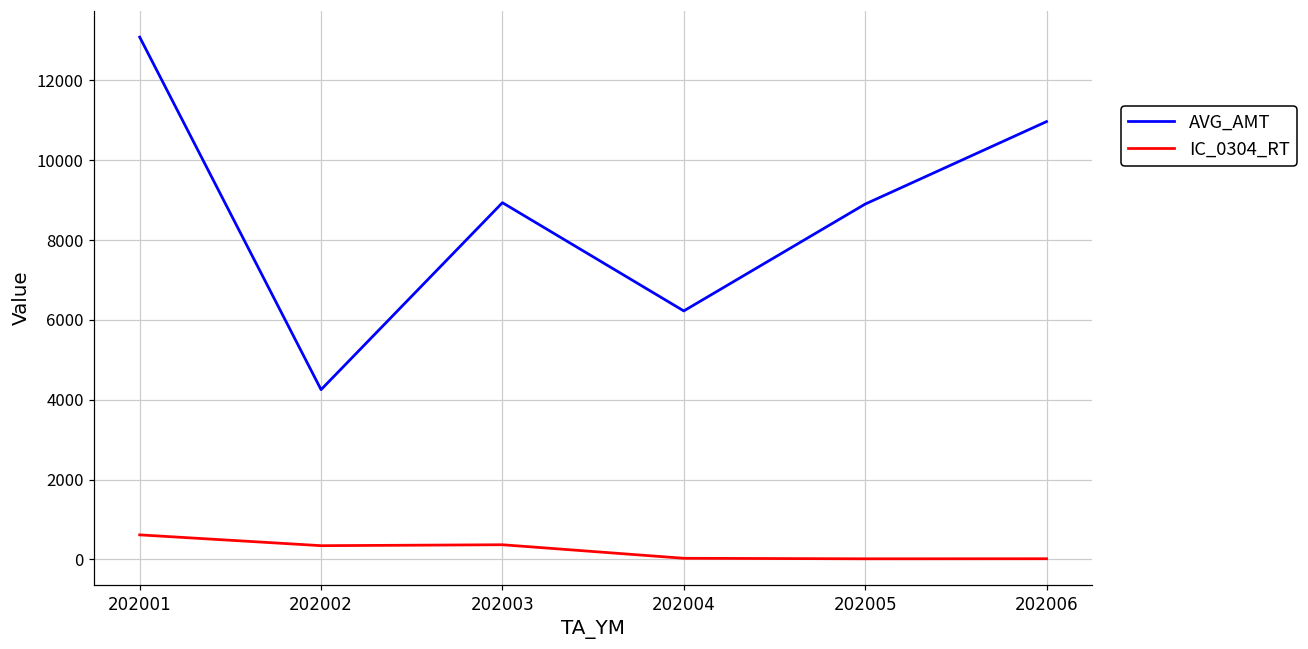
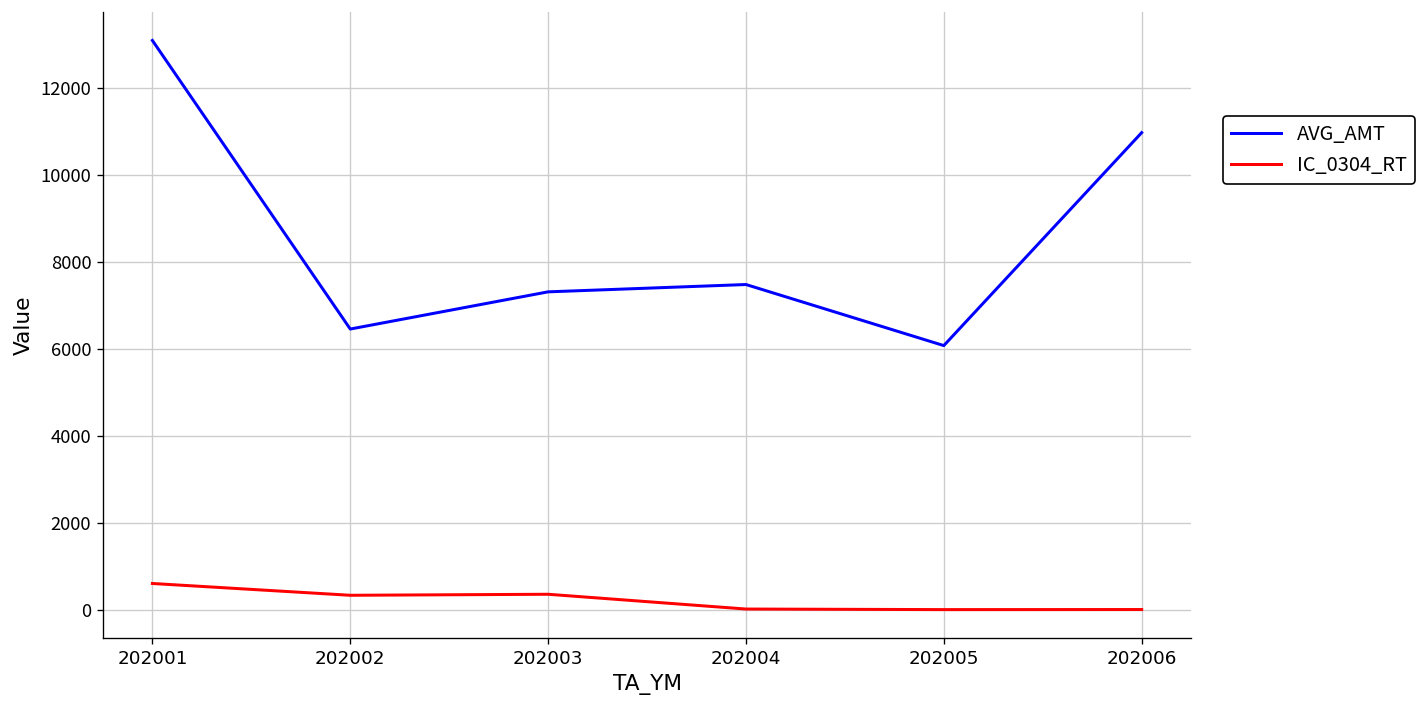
AVG_AMT, 202002: 4300 -> 6500
AVG_AMT, 202003: 8900 -> 7300
AVG_AMT, 202004: 6200 -> 7500
AVG_AMT, 202005: 8900 -> 6100
